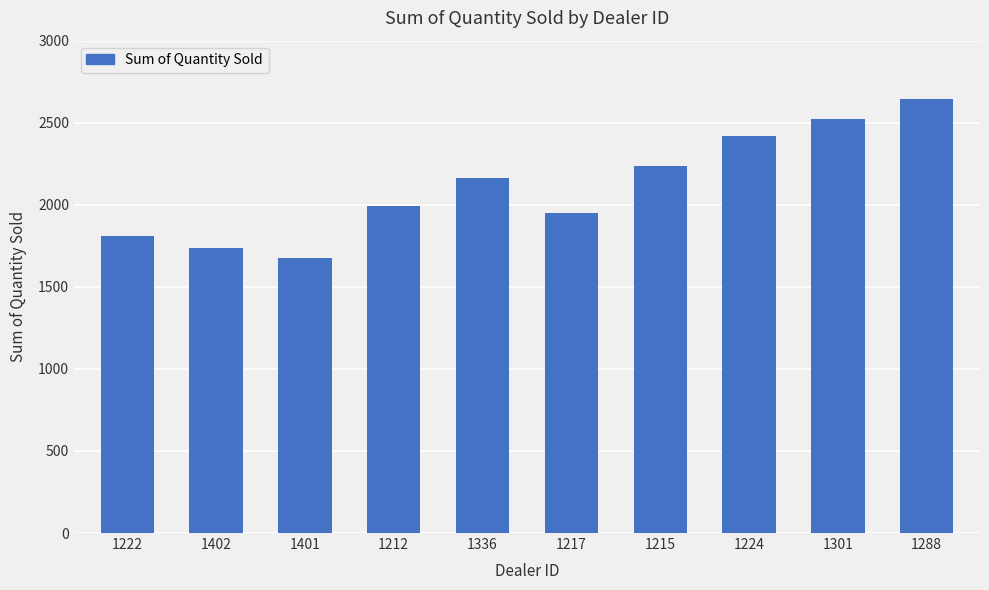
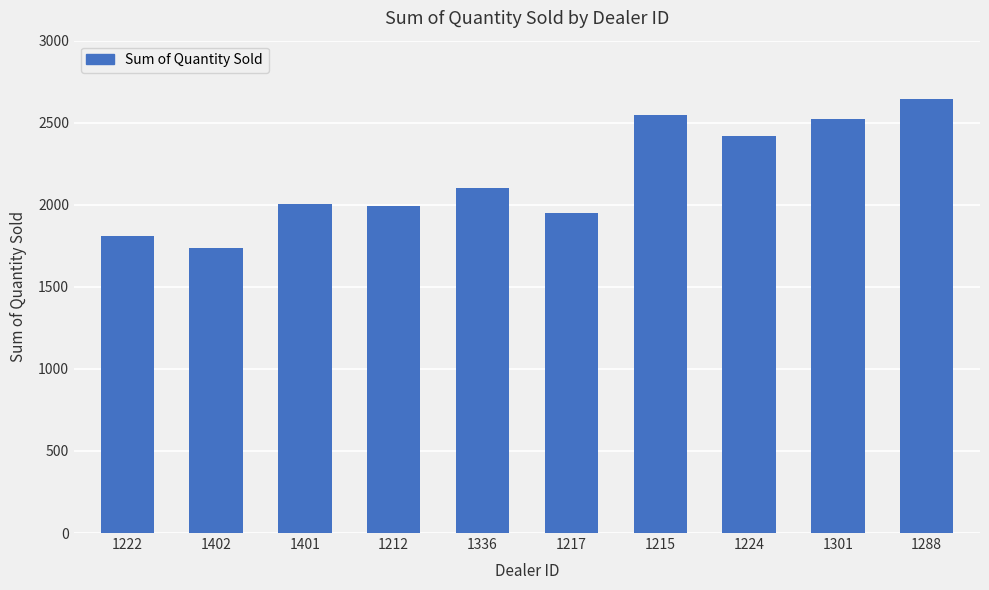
1401: 1680 -> 2010
1336: 2160 -> 2100
1215: 2240 -> 2550
